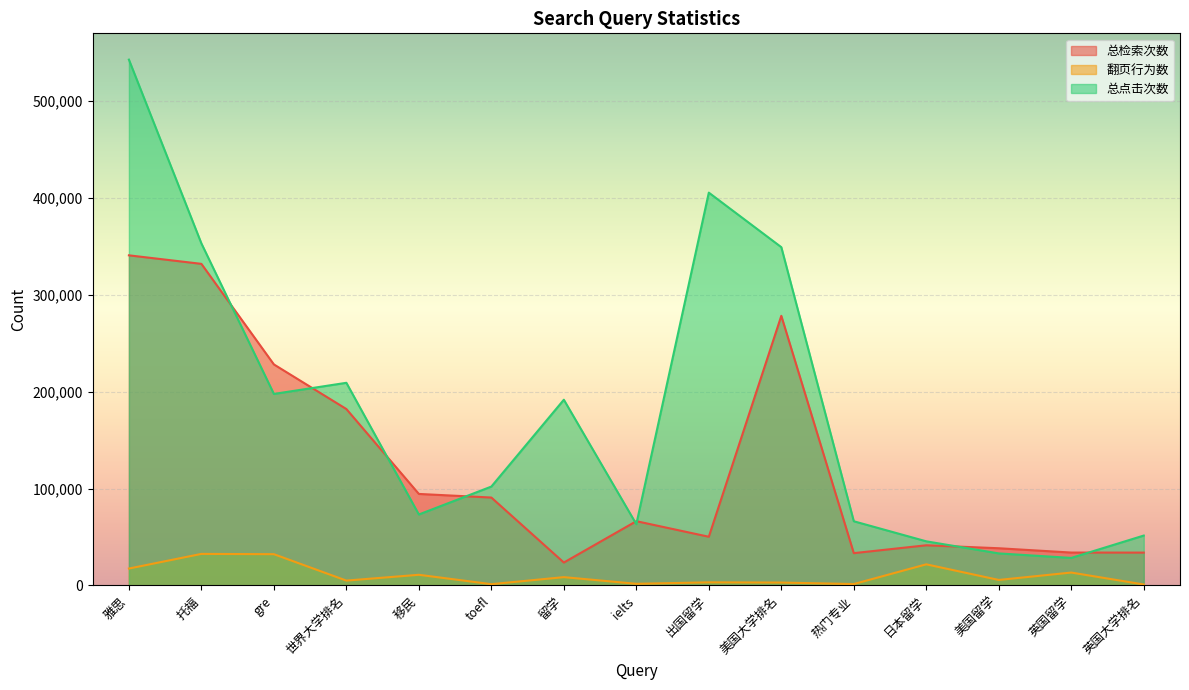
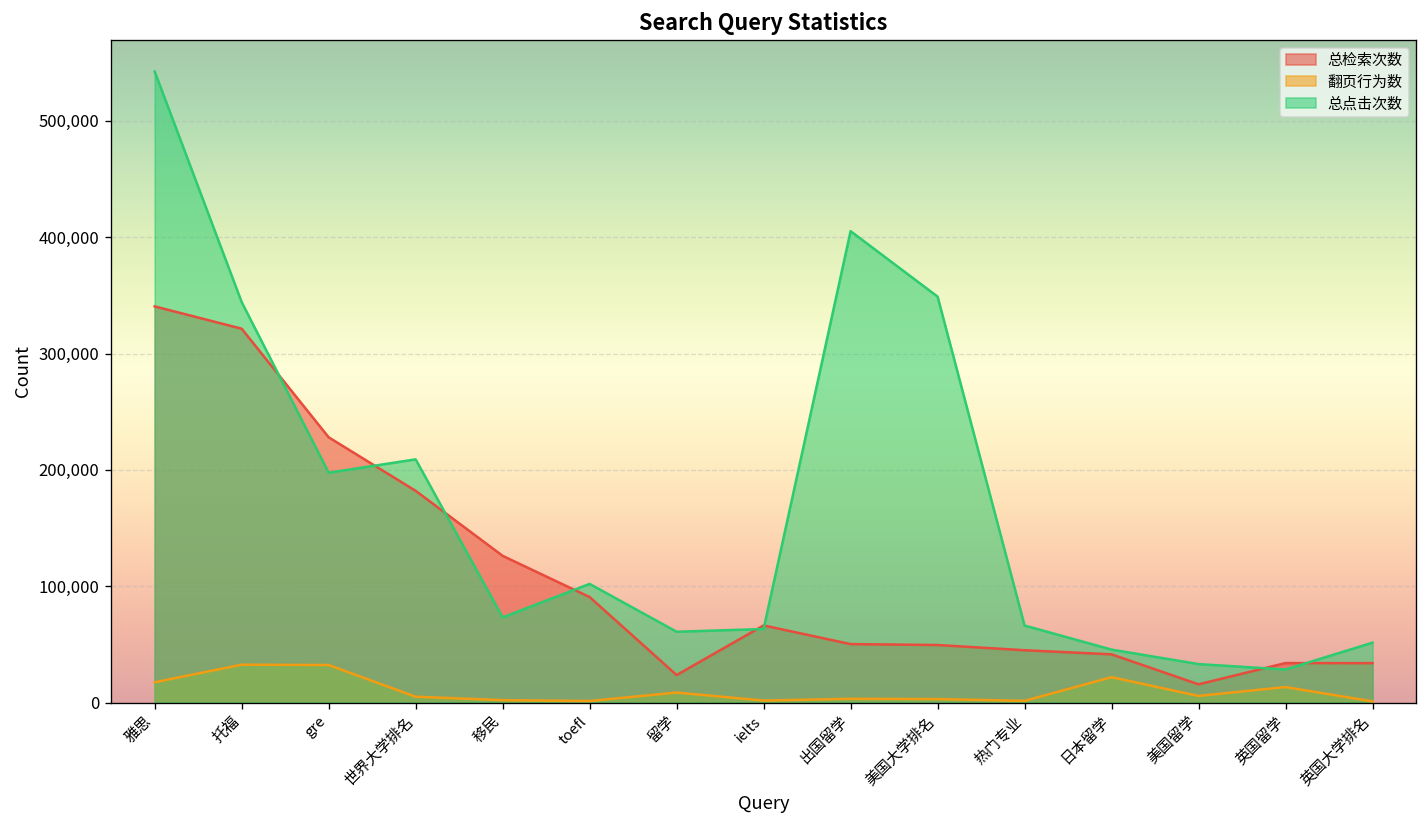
总检索次数, 托福: 330,000 -> 320,000
总点击次数, 托福: 350,000 -> 340,000
总检索次数, 移民: 90,000 -> 130,000
翻页行为数, 移民: 10,000 -> 0
总点击次数, 留学: 190,000 -> 60,000
总检索次数, 美国大学排名: 280,000 -> 50,000
总检索次数, 热门专业: 30,000 -> 50,000
总检索次数, 美国留学: 40,000 -> 20,000
